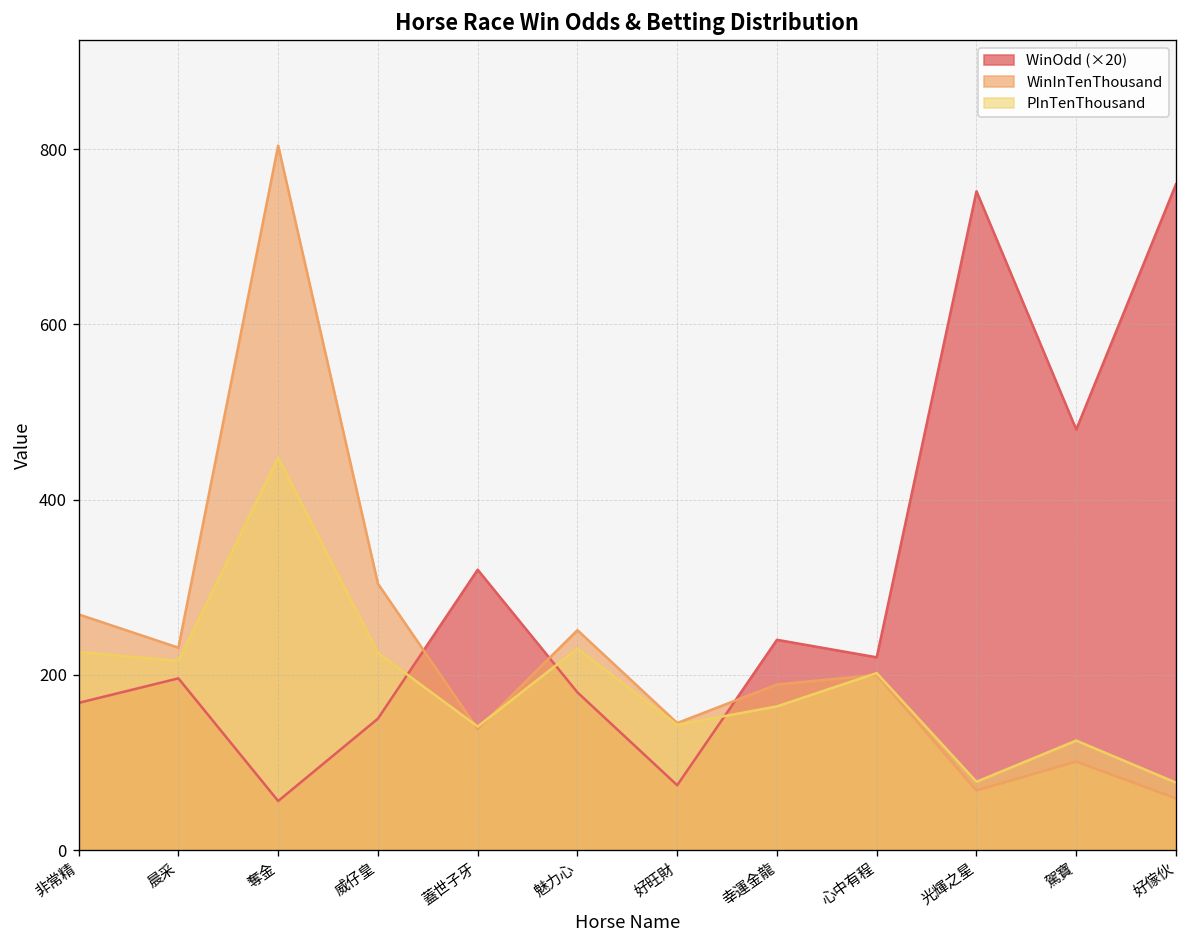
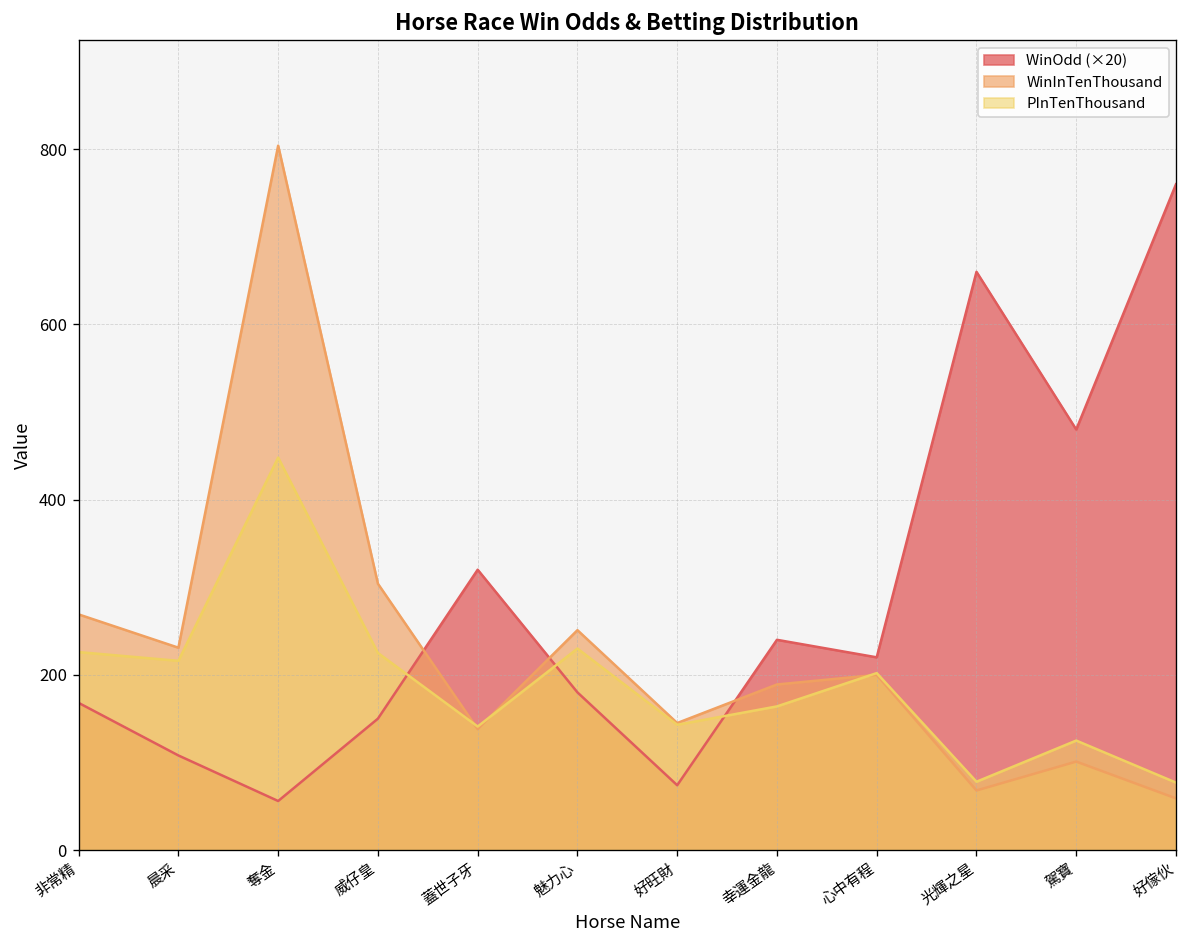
WinOdd (×20), 晨采: 200 -> 110
WinOdd (×20), 光輝之星: 750 -> 660
